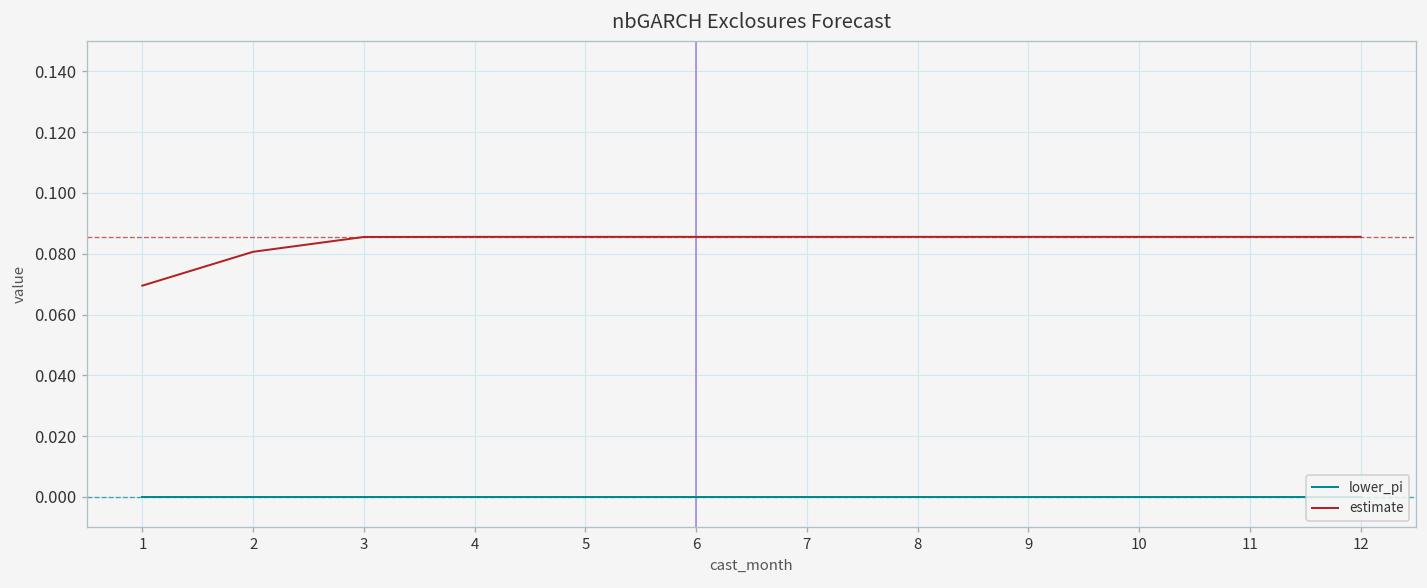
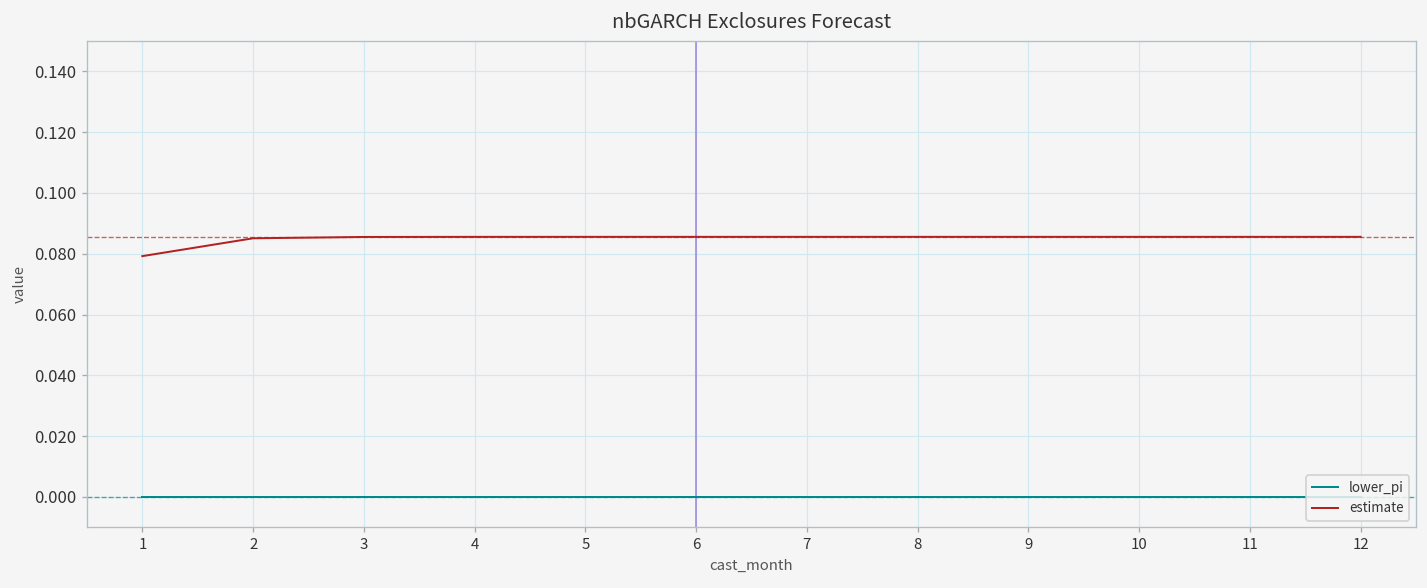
estimate, 1: 0.069 -> 0.079
estimate, 2: 0.081 -> 0.085
